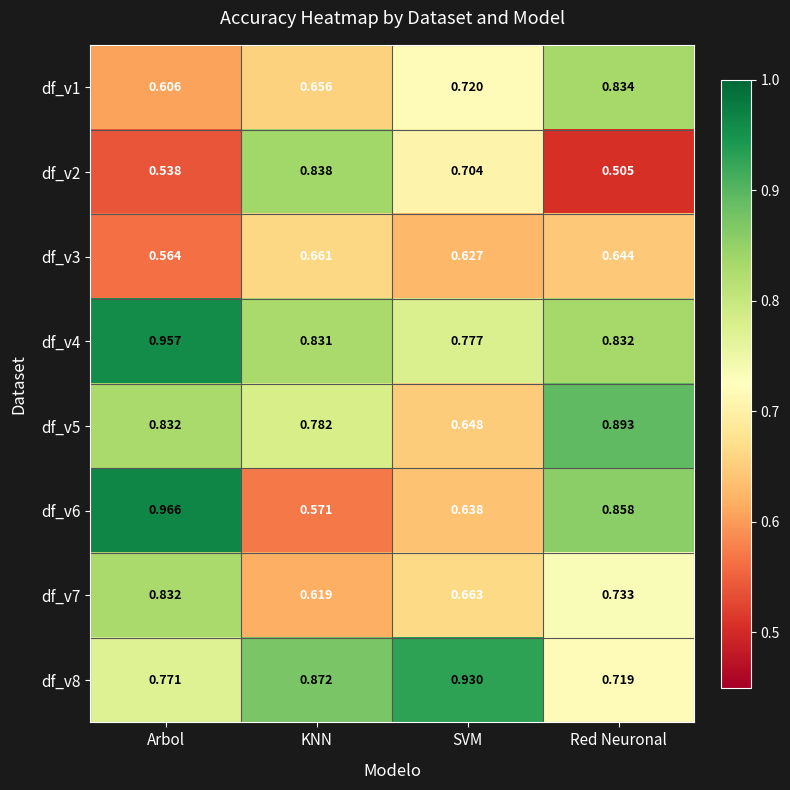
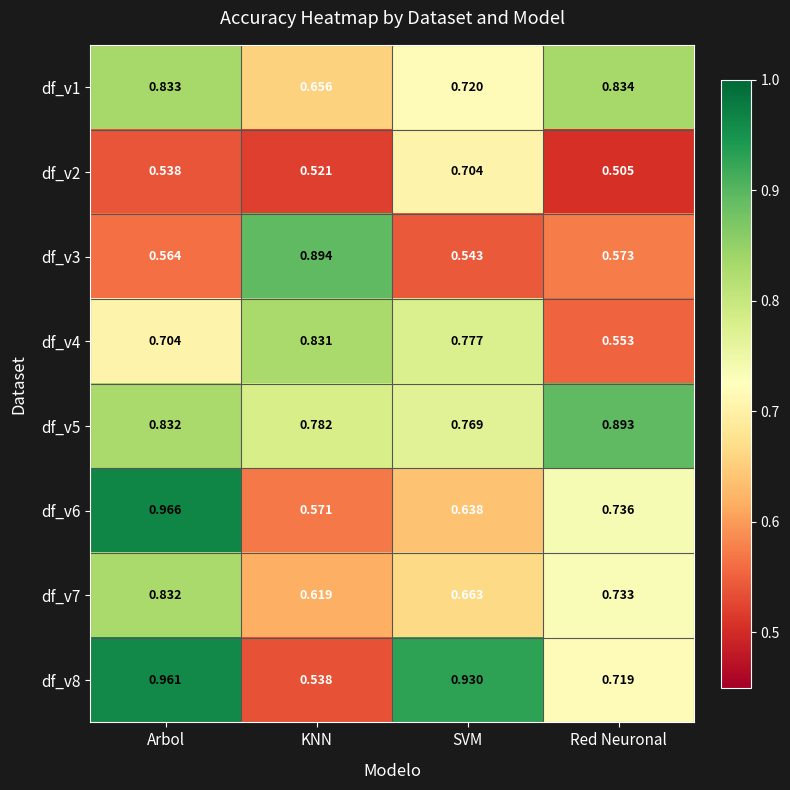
df_v1, Arbol: 0.606 -> 0.833
df_v2, KNN: 0.838 -> 0.521
df_v3, KNN: 0.661 -> 0.894
df_v3, SVM: 0.627 -> 0.543
df_v3, Red Neuronal: 0.644 -> 0.573
df_v4, Arbol: 0.957 -> 0.704
df_v4, Red Neuronal: 0.832 -> 0.553
df_v5, SVM: 0.648 -> 0.769
df_v6, Red Neuronal: 0.858 -> 0.736
df_v8, Arbol: 0.771 -> 0.961
df_v8, KNN: 0.872 -> 0.538
